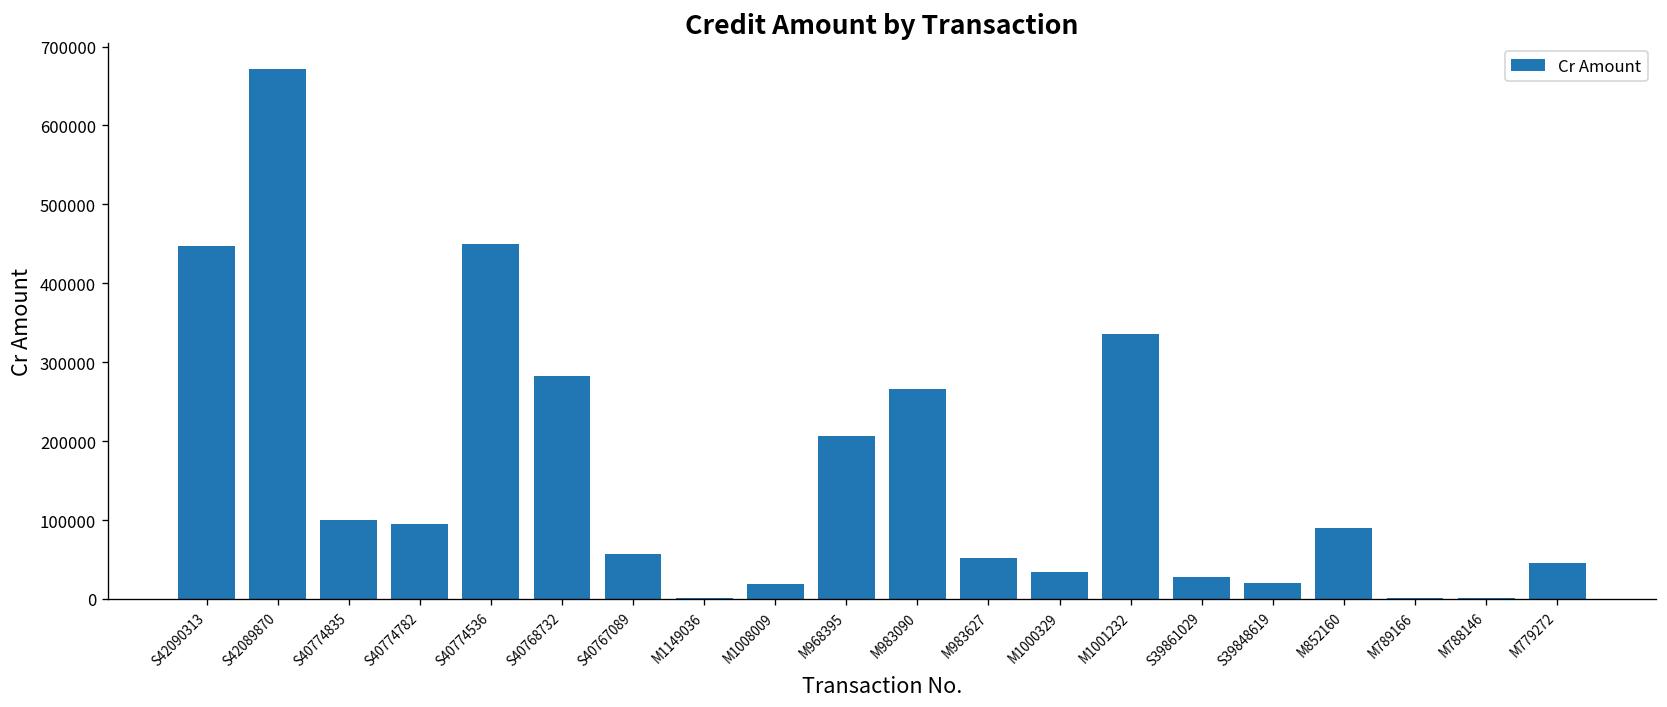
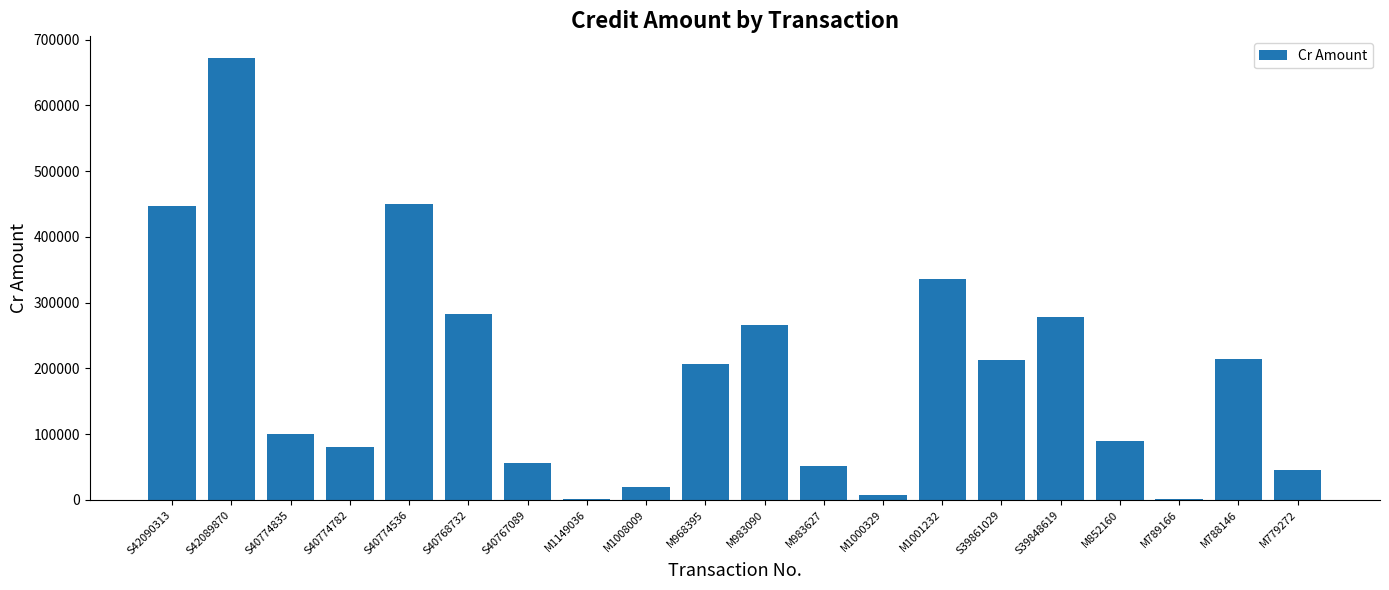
S40774782: 100000 -> 80000
M1000329: 30000 -> 10000
S39861029: 30000 -> 210000
S39848619: 20000 -> 280000
M788146: 0 -> 210000
